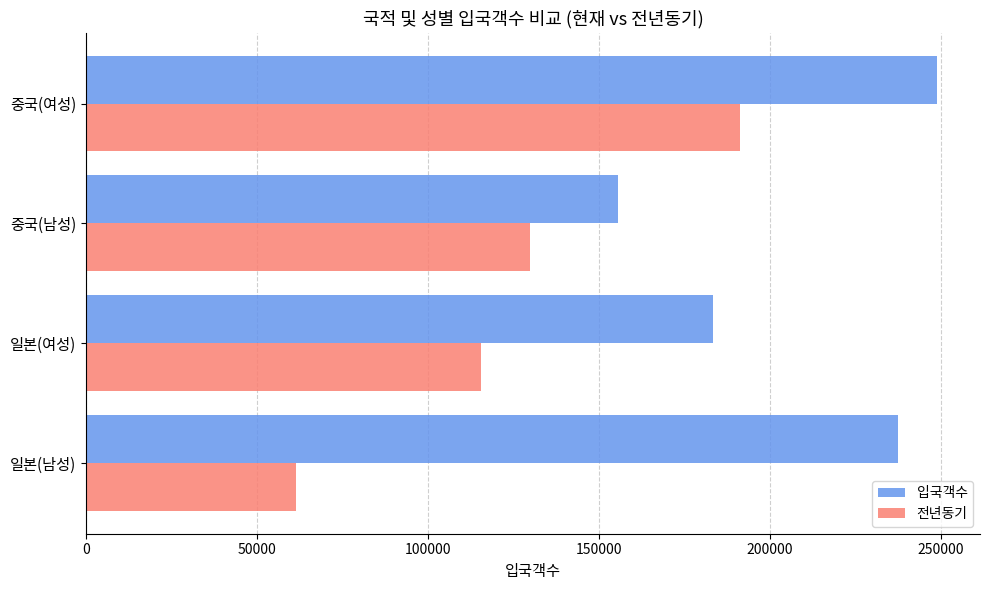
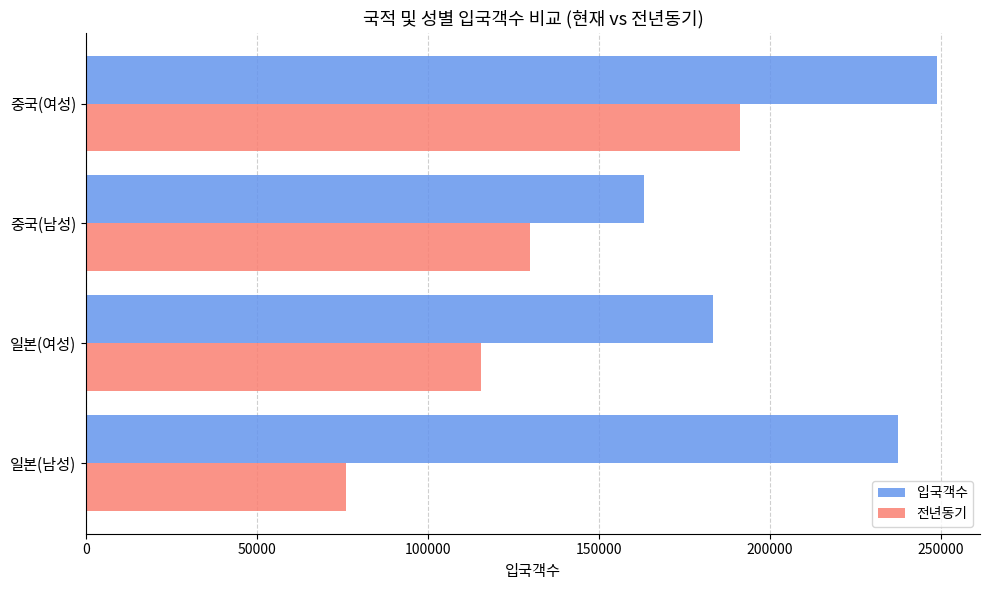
입국객수, 중국(남성): 156000 -> 163000
전년동기, 일본(남성): 61000 -> 76000
